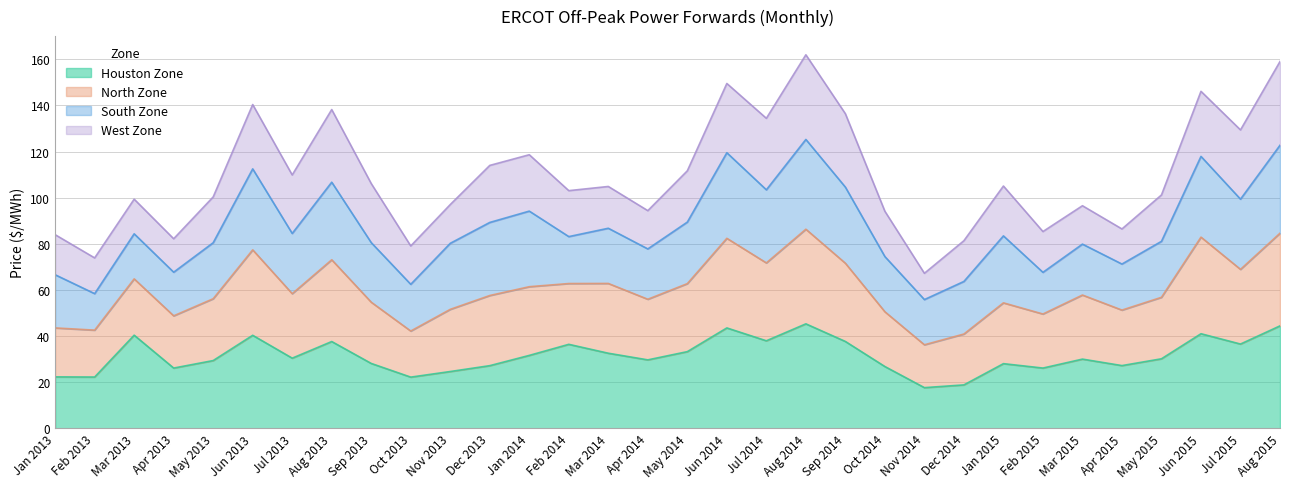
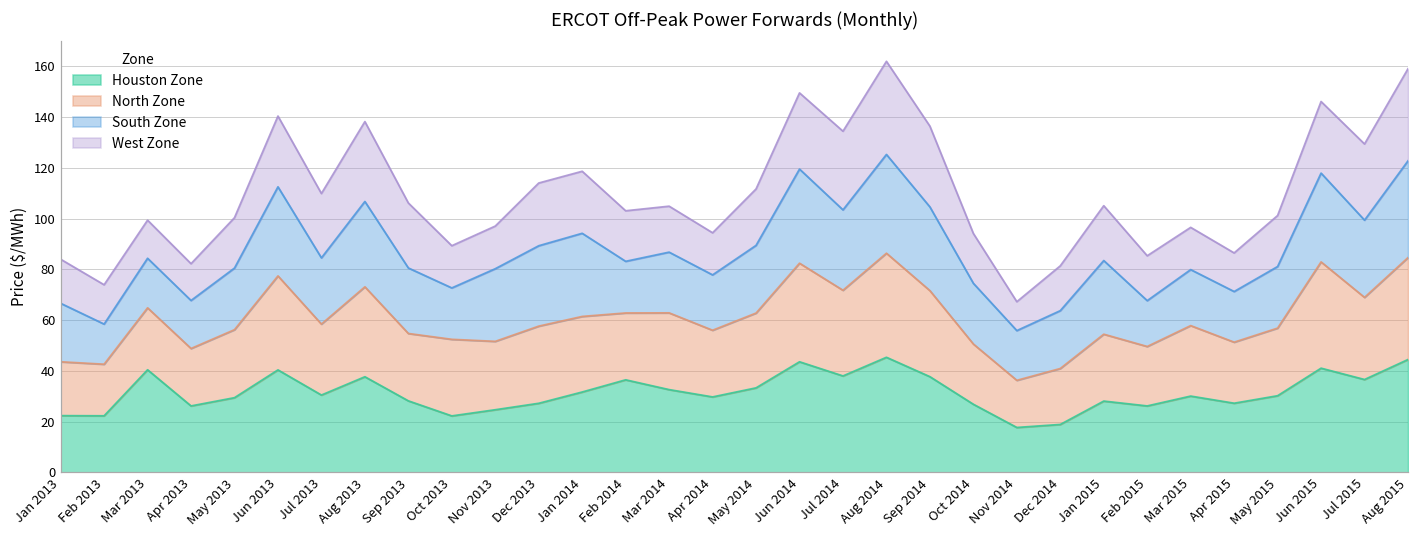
North Zone, Oct 2013: 20 -> 30
